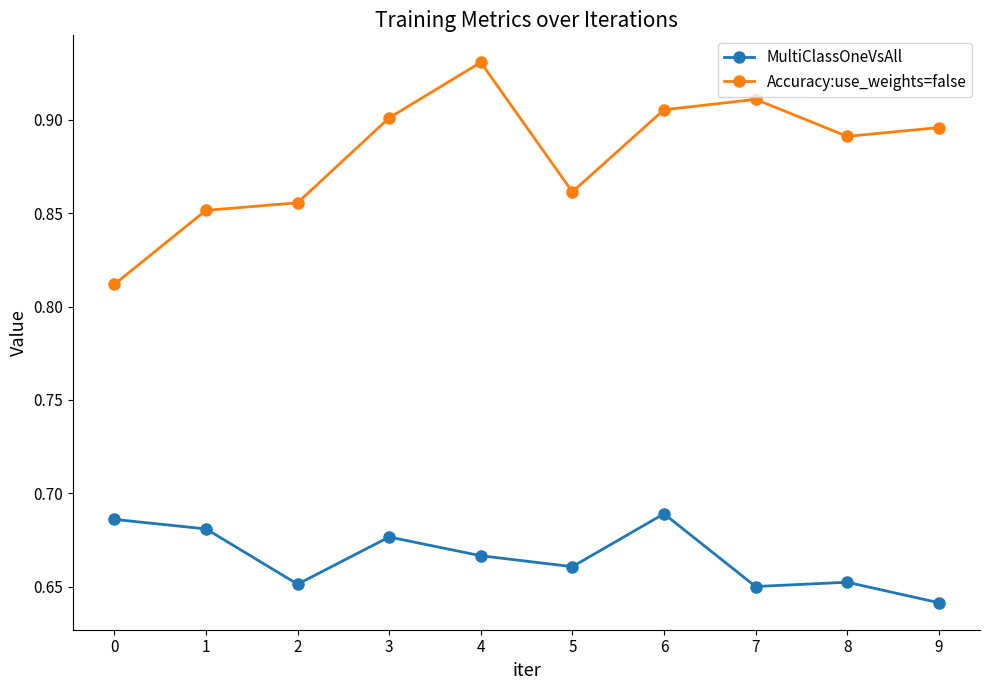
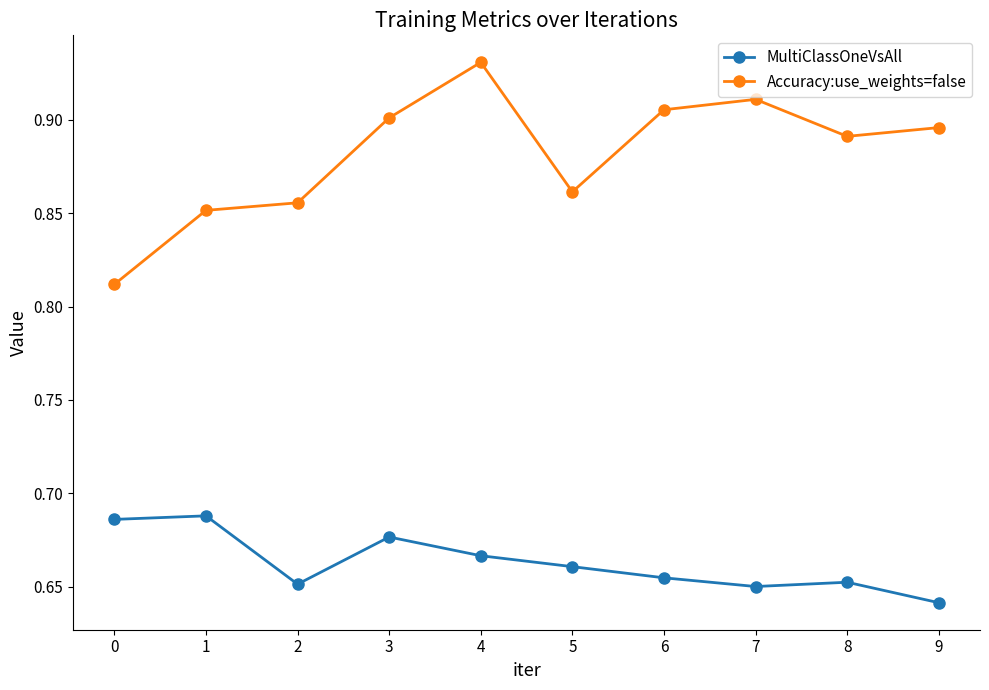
MultiClassOneVsAll, 1: 0.681 -> 0.688
MultiClassOneVsAll, 6: 0.689 -> 0.655
